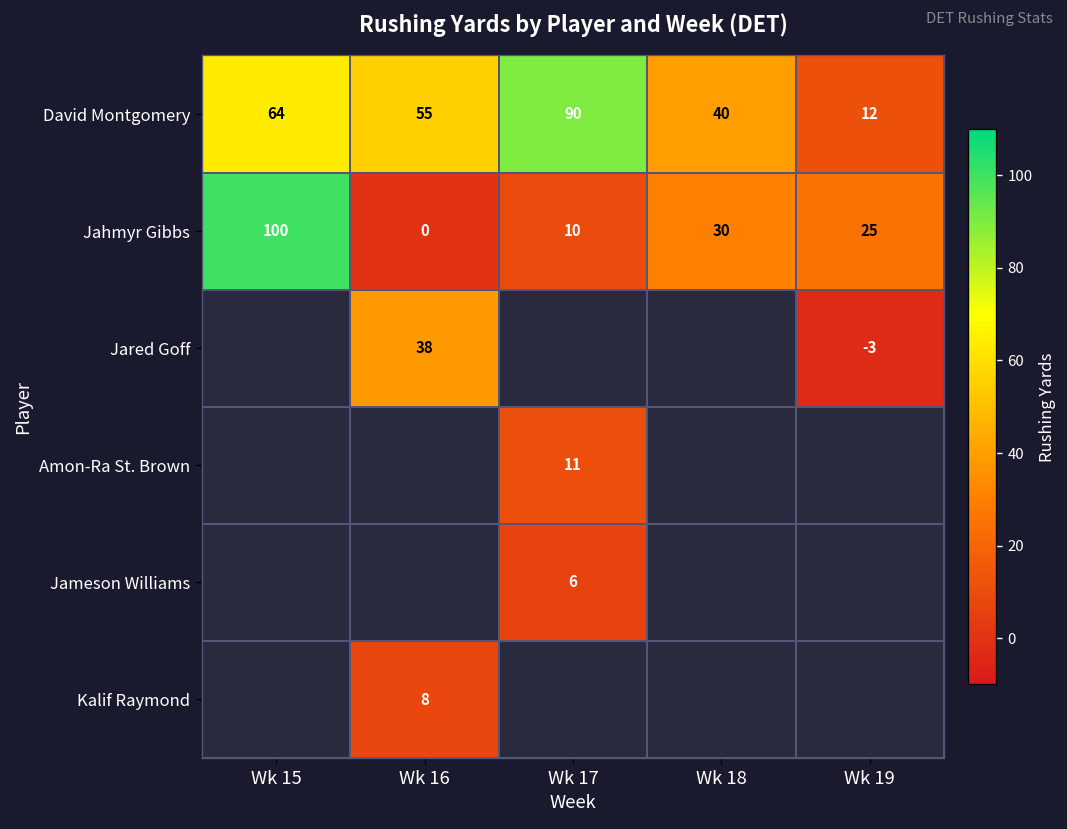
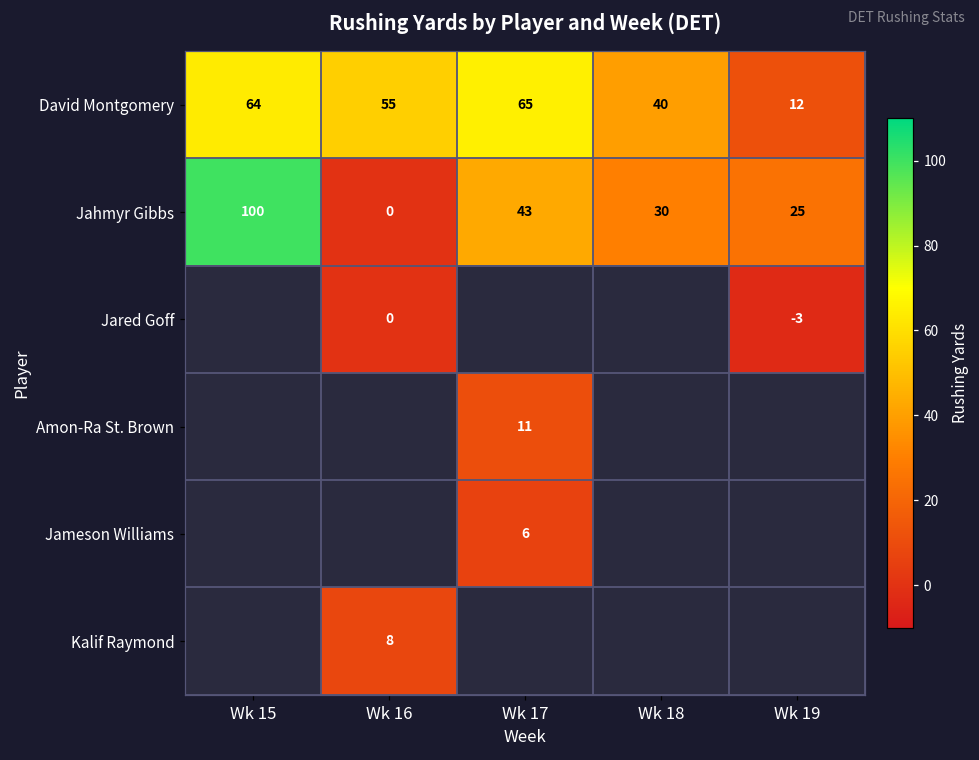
David Montgomery, Wk 17: 90 -> 65
Jahmyr Gibbs, Wk 17: 10 -> 43
Jared Goff, Wk 16: 38 -> 0
